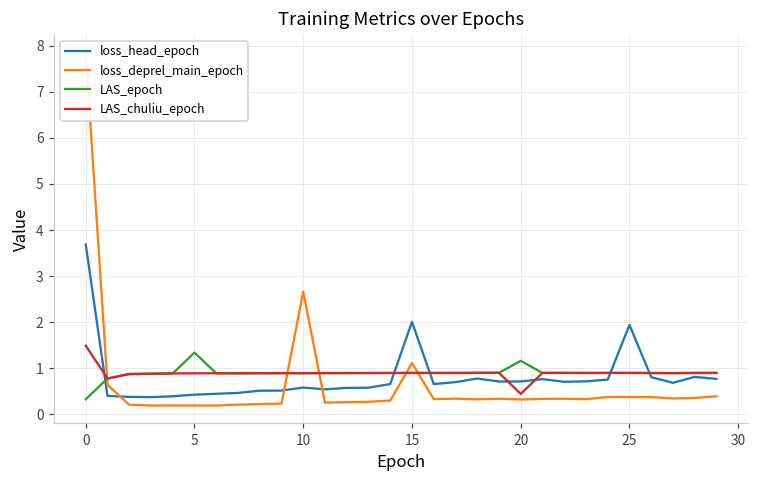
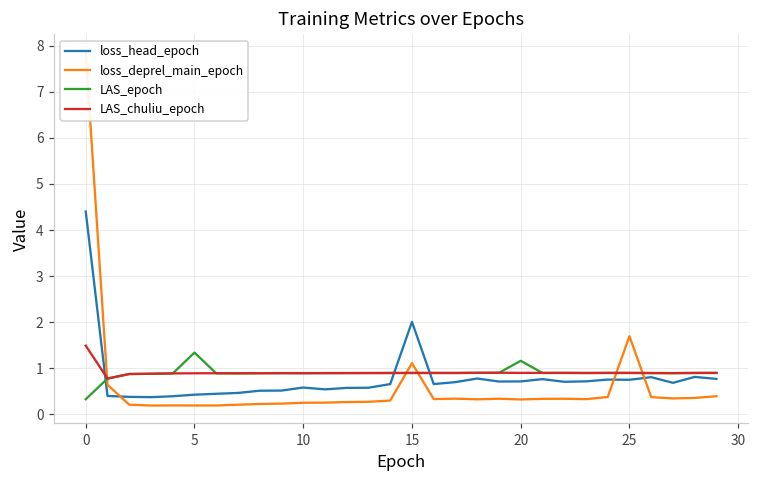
loss_head_epoch, 0: 3.7 -> 4.4
loss_deprel_main_epoch, 10: 2.7 -> 0.3
LAS_chuliu_epoch, 20: 0.4 -> 0.9
loss_head_epoch, 25: 1.9 -> 0.7
loss_deprel_main_epoch, 25: 0.4 -> 1.7
